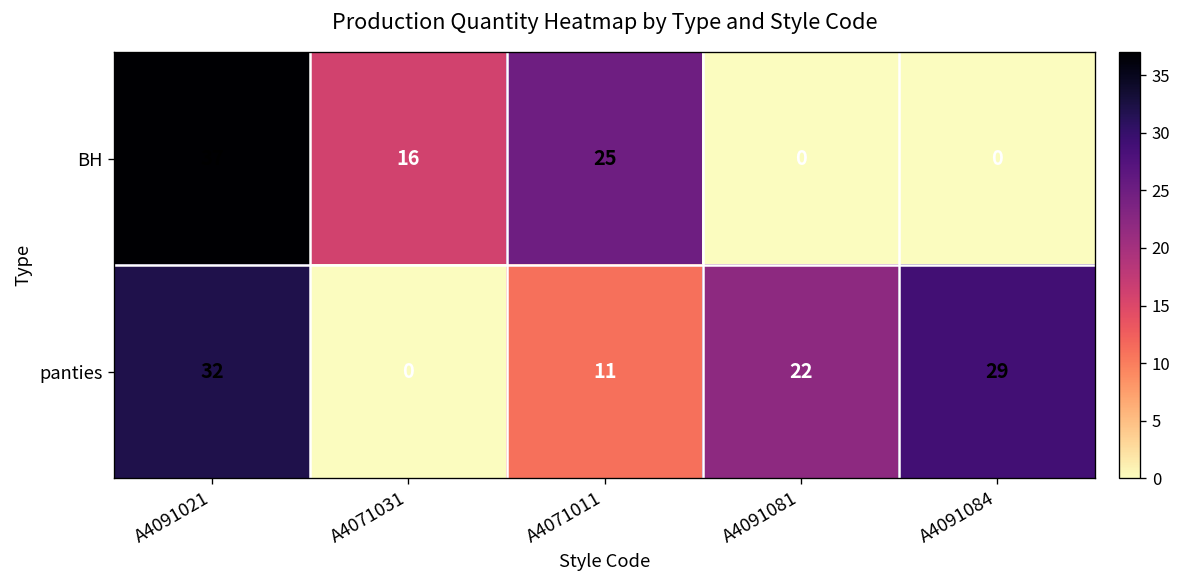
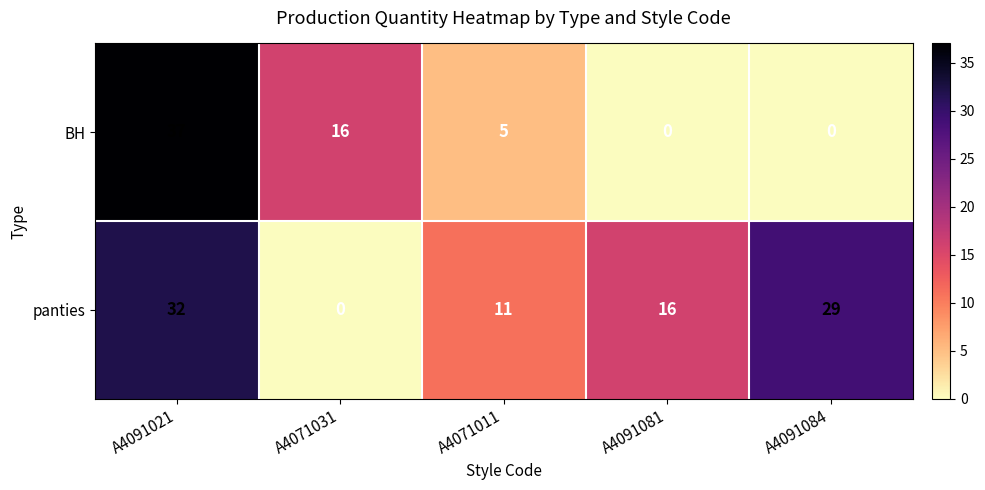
BH, A4071011: 25 -> 5
panties, A4091081: 22 -> 16
